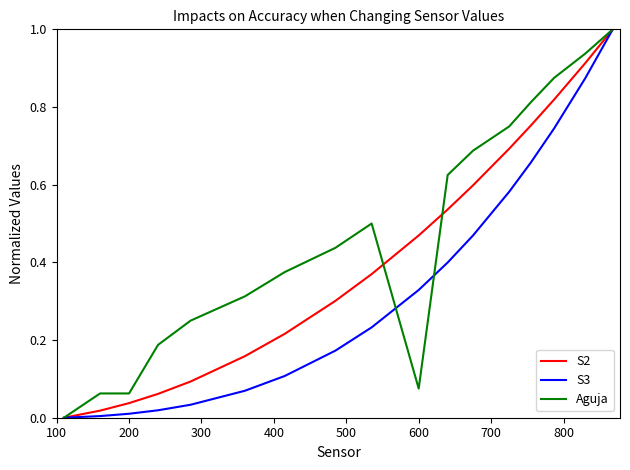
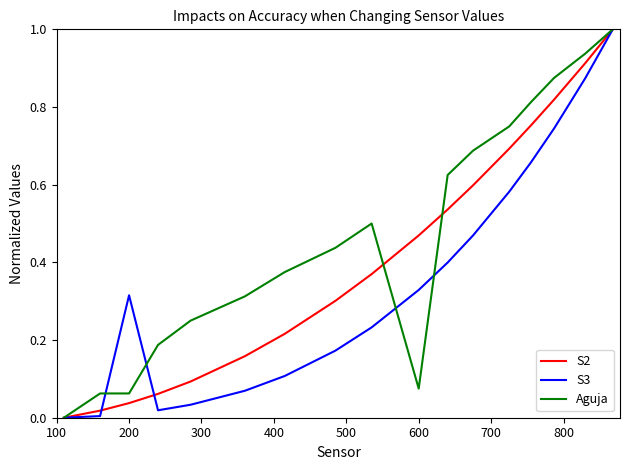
S3, 200: 0.01 -> 0.32
